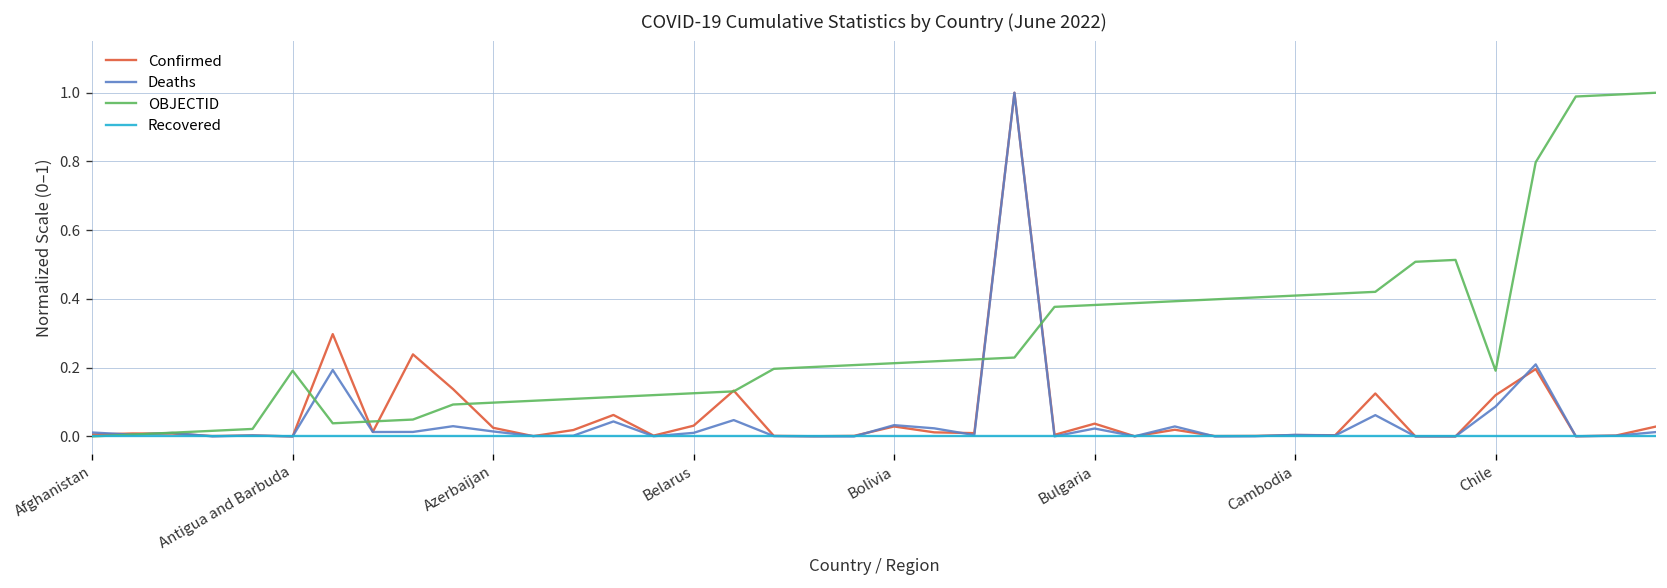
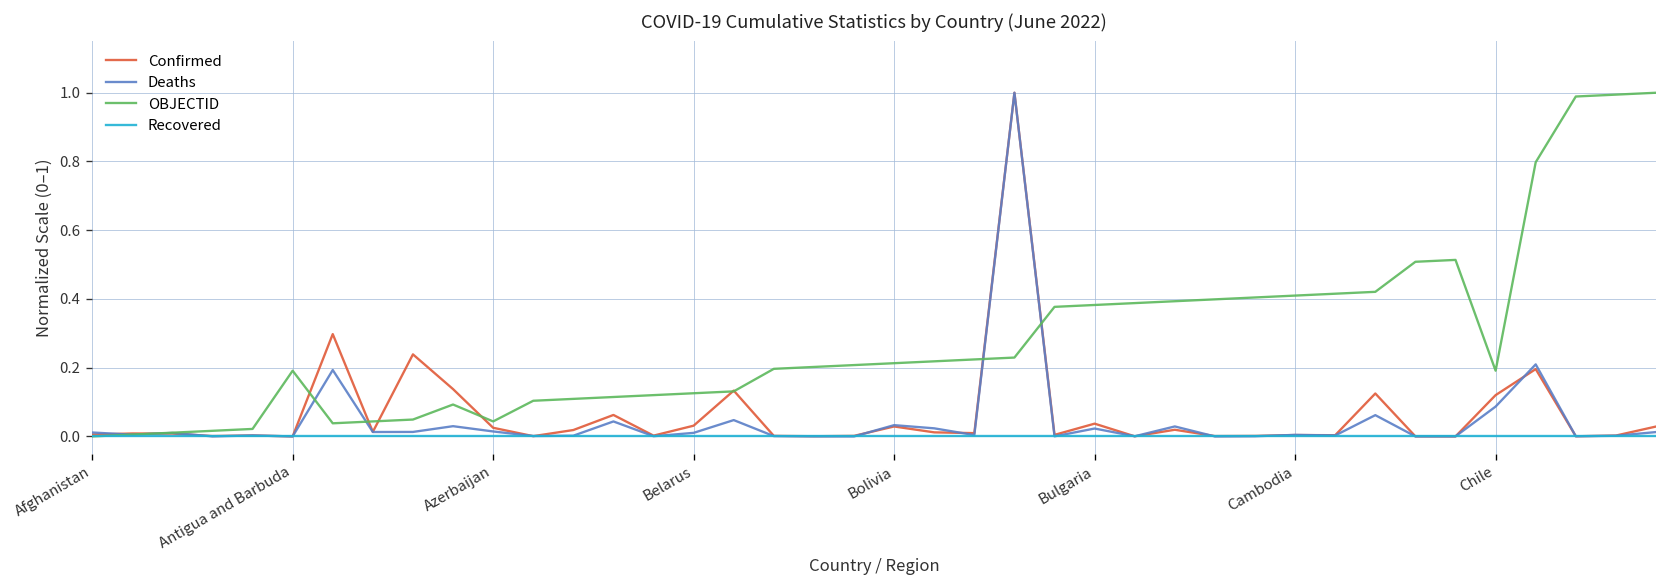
OBJECTID, Azerbaijan: 0.10 -> 0.04
